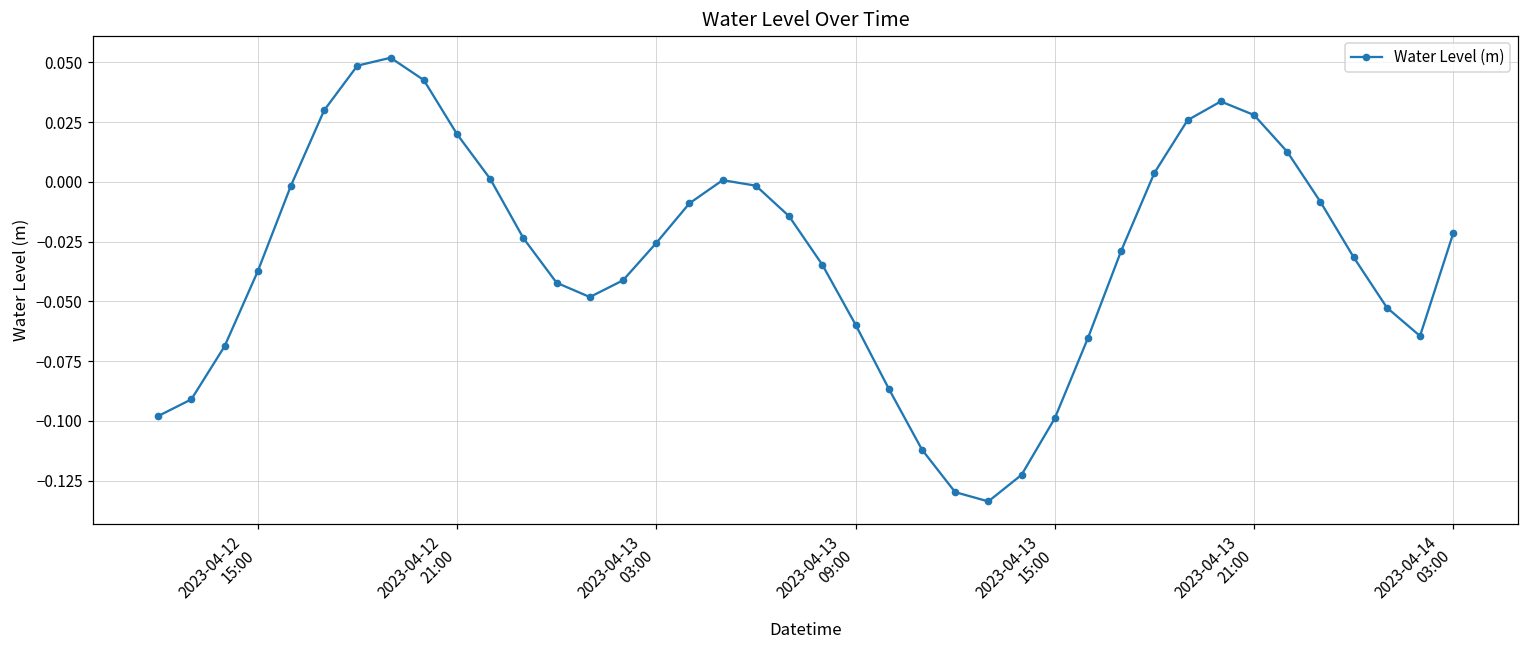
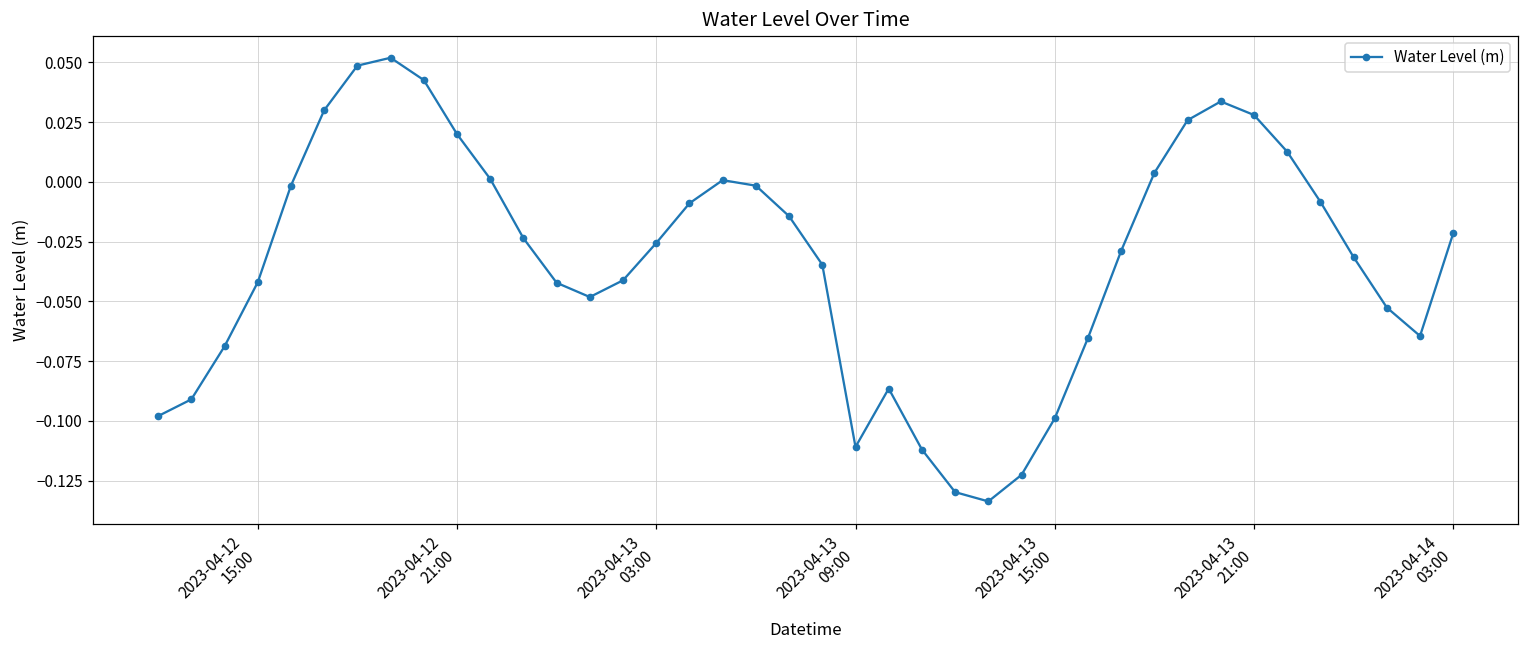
2023-04-12 15:00: -0.037 -> -0.042
2023-04-13 09:00: -0.060 -> -0.111
